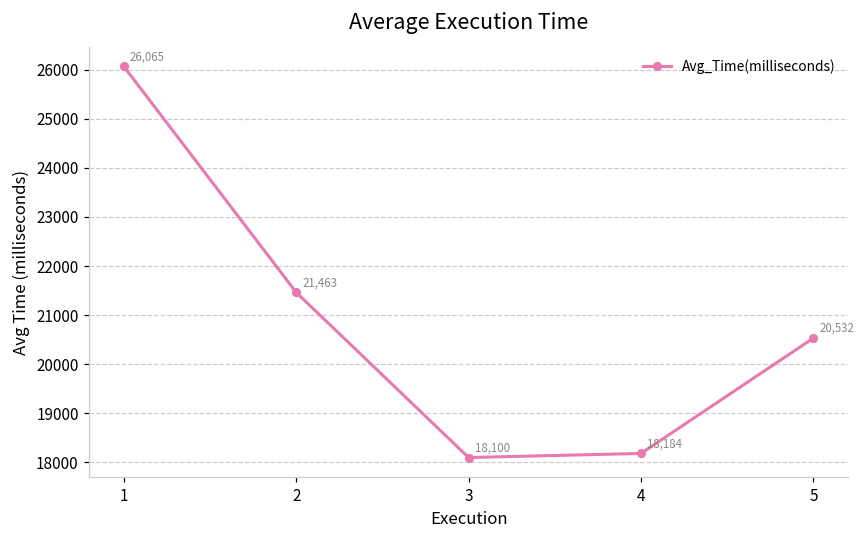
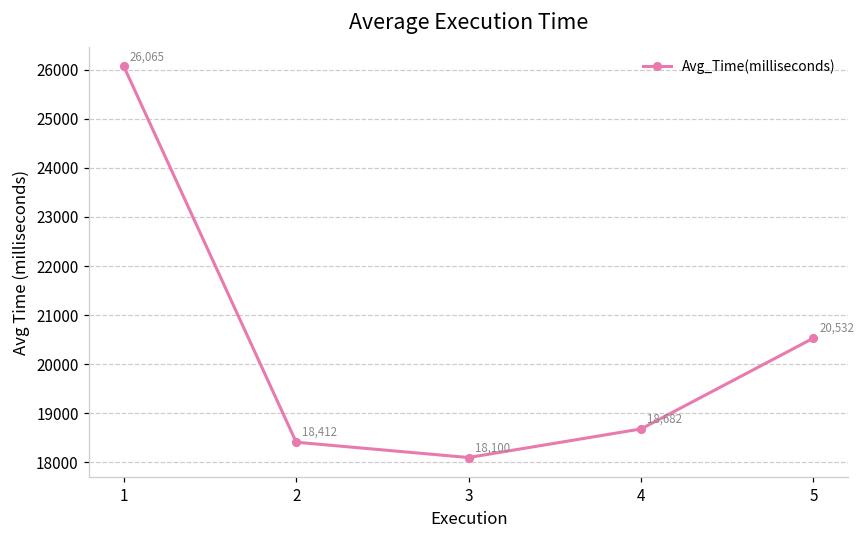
2: 21,463 -> 18,412
4: 18,184 -> 18,682
